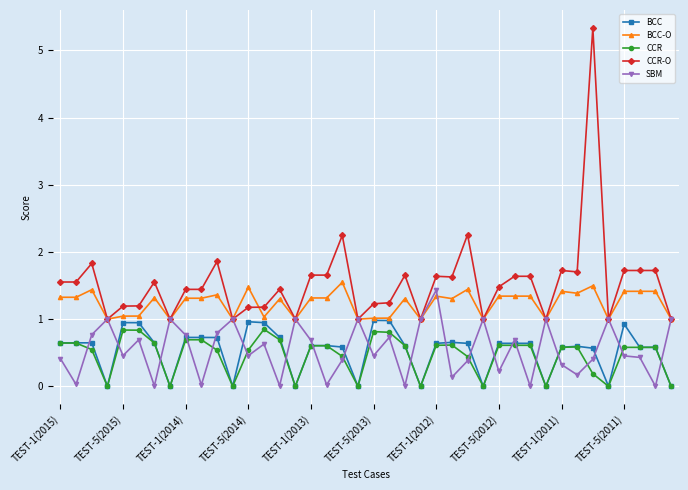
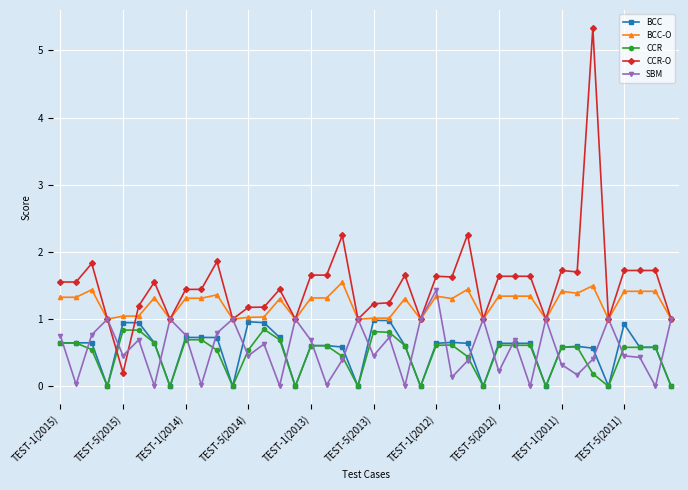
SBM, TEST-1(2015): 0.4 -> 0.8
CCR-O, TEST-5(2015): 1.2 -> 0.2
BCC-O, TEST-5(2014): 1.5 -> 1.0
CCR-O, TEST-5(2012): 1.5 -> 1.6
